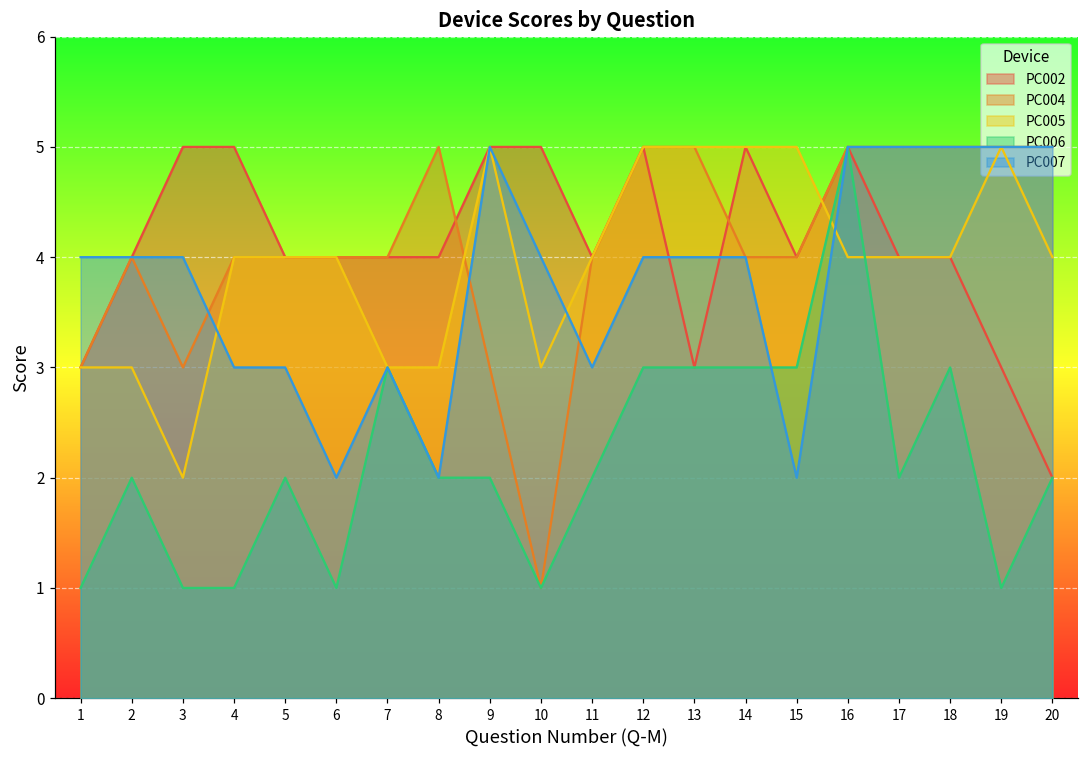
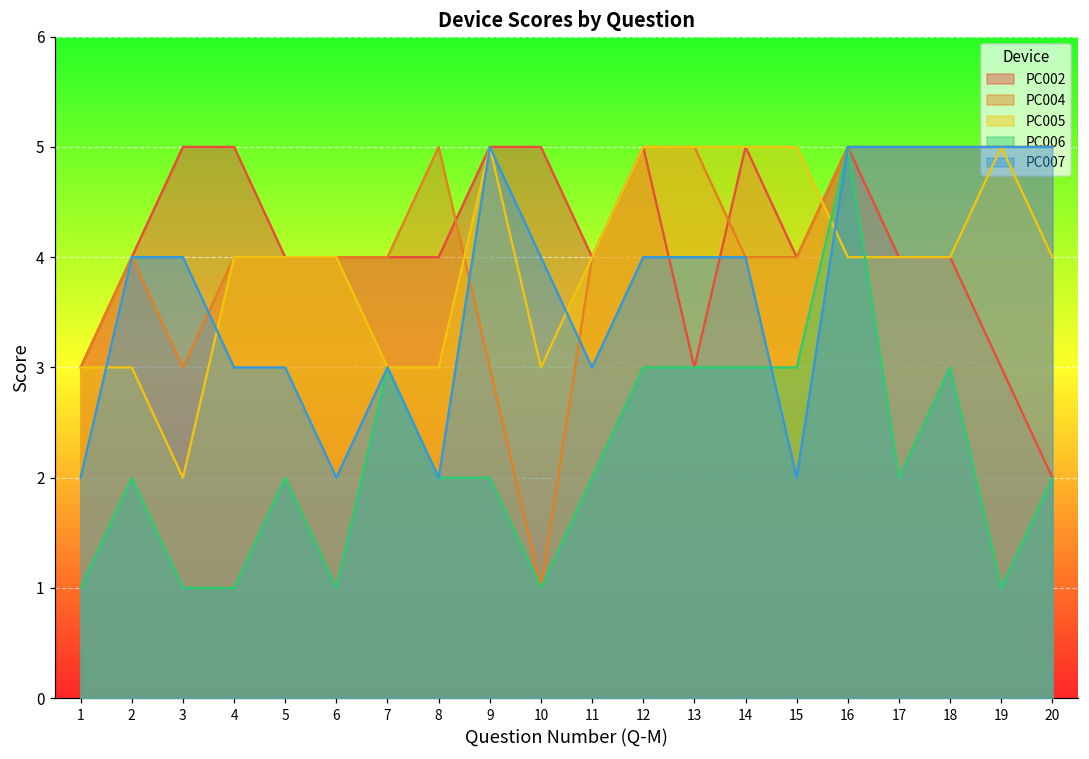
PC007, 1: 4 -> 2
